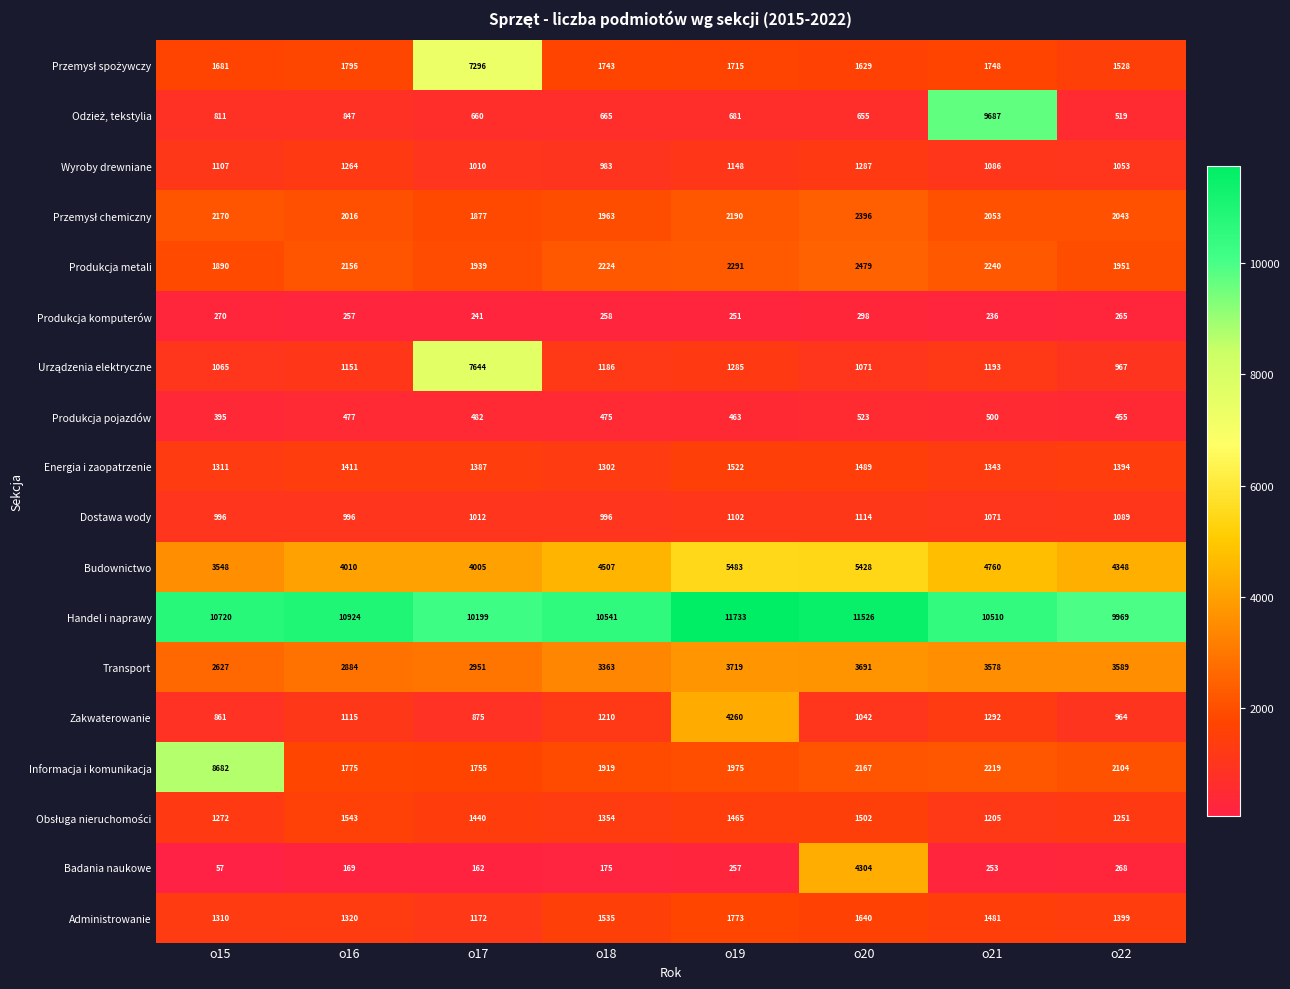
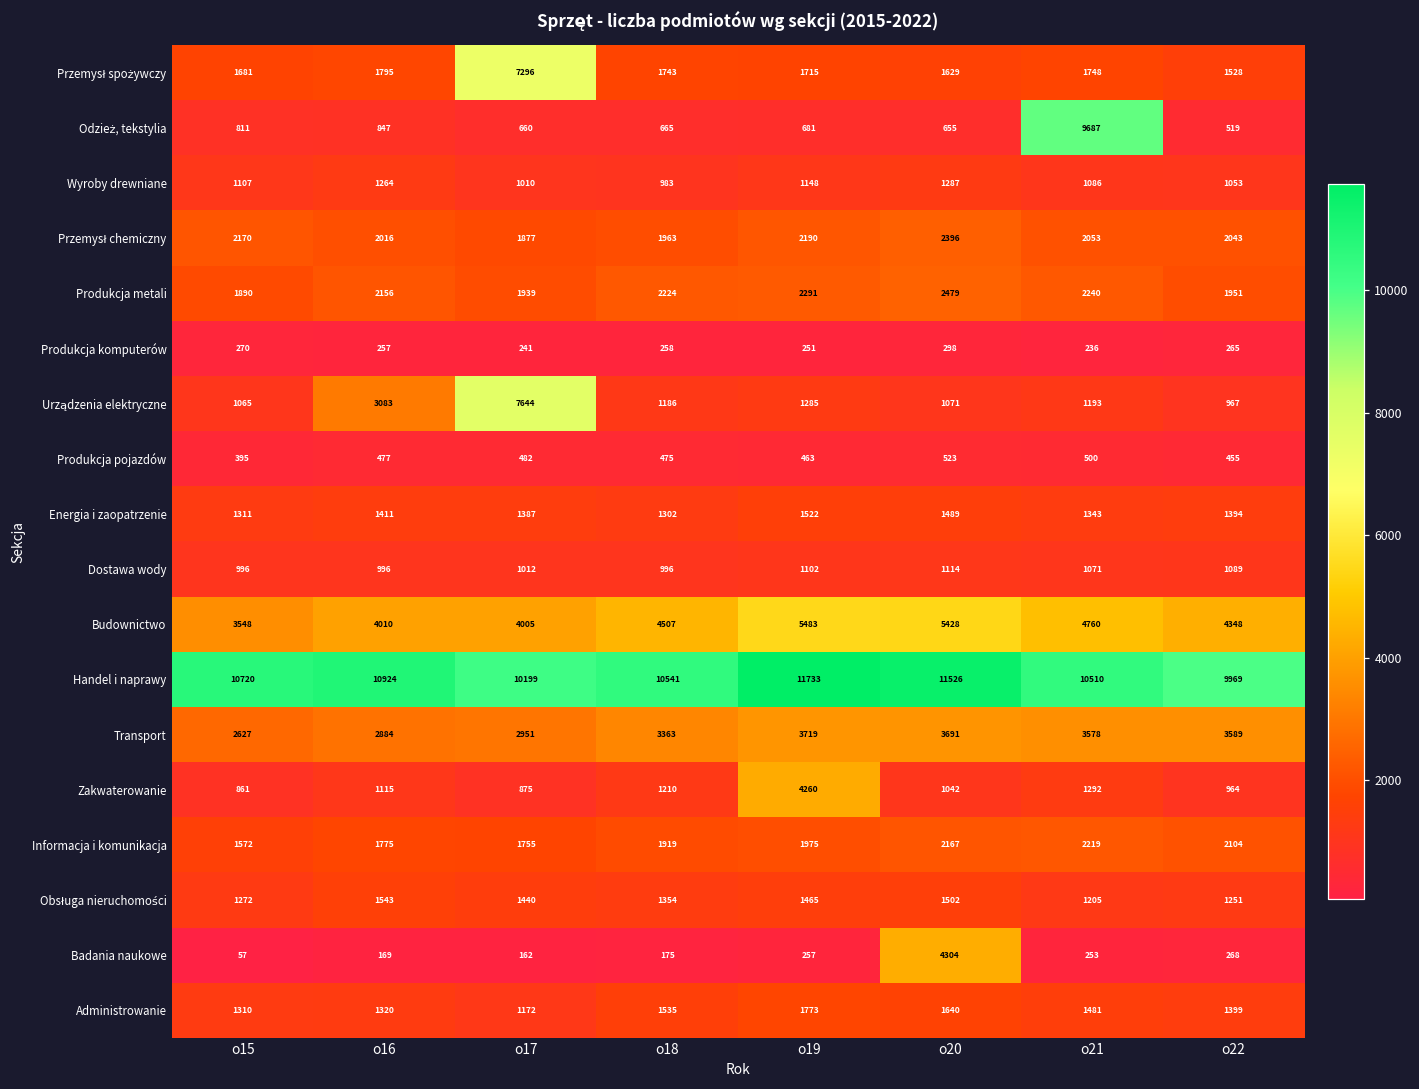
Urządzenia elektryczne, o16: 1151 -> 3083
Informacja i komunikacja, o15: 8682 -> 1572
